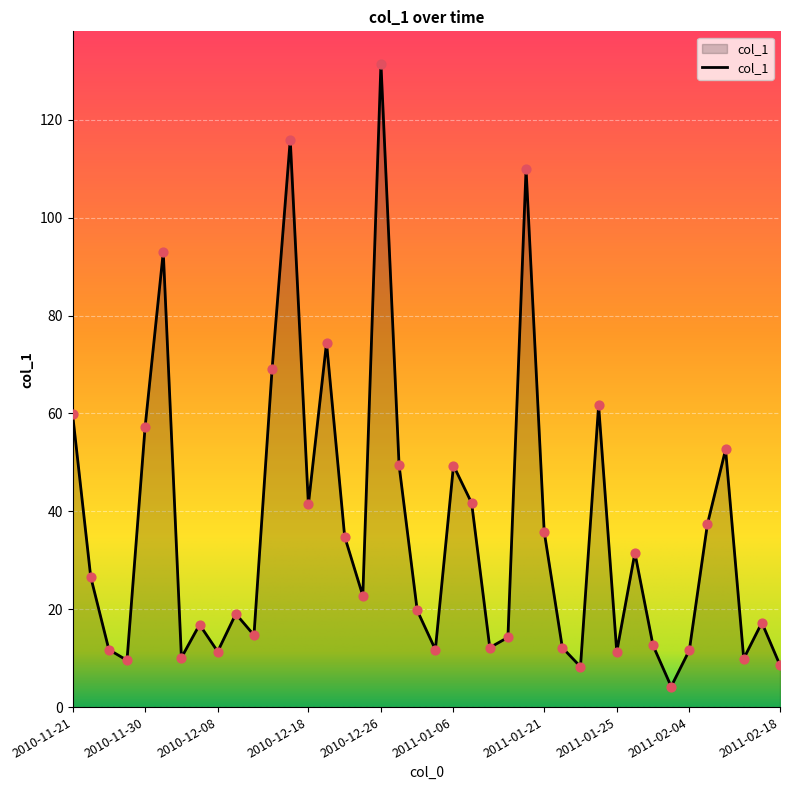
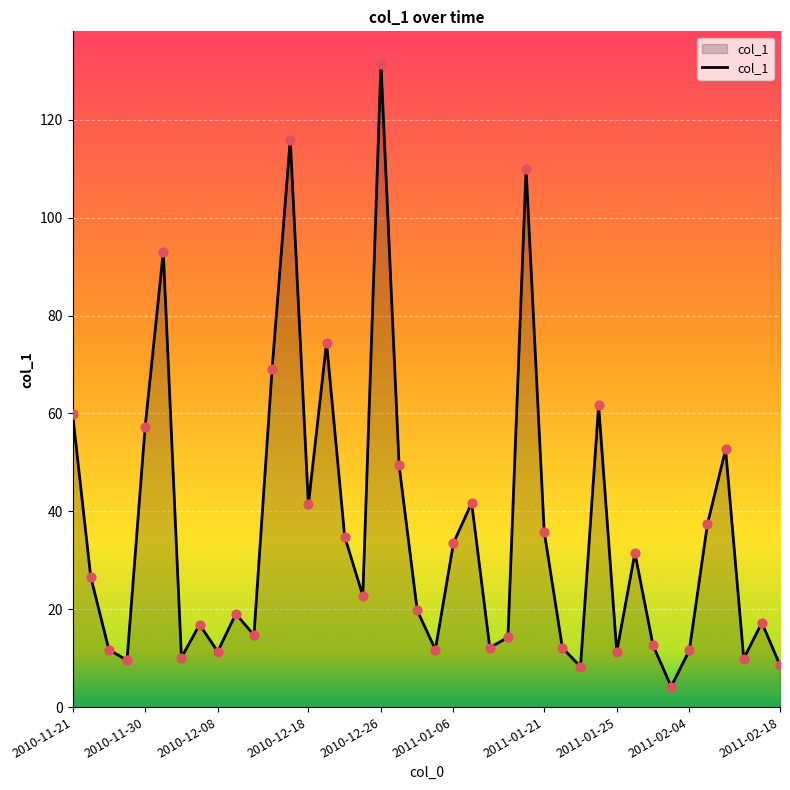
2011-01-06: 49 -> 34
